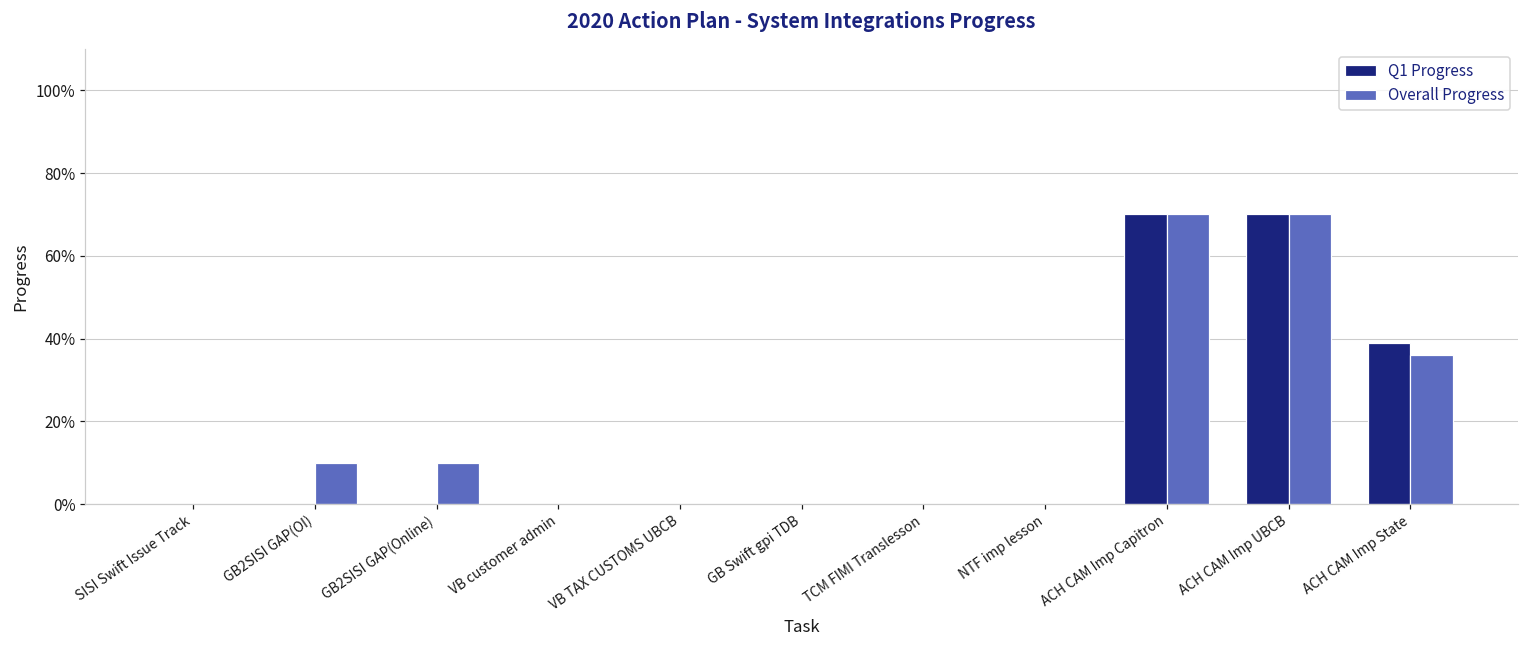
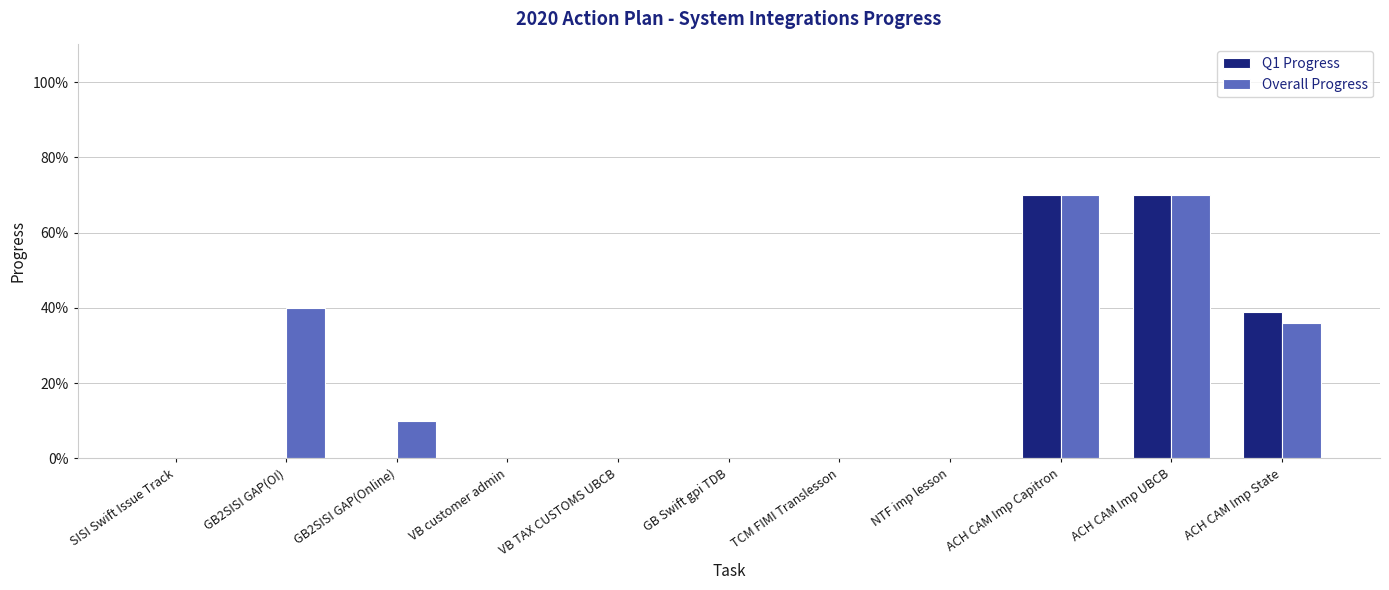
Overall Progress, GB2SISI GAP(OI): 10% -> 40%
